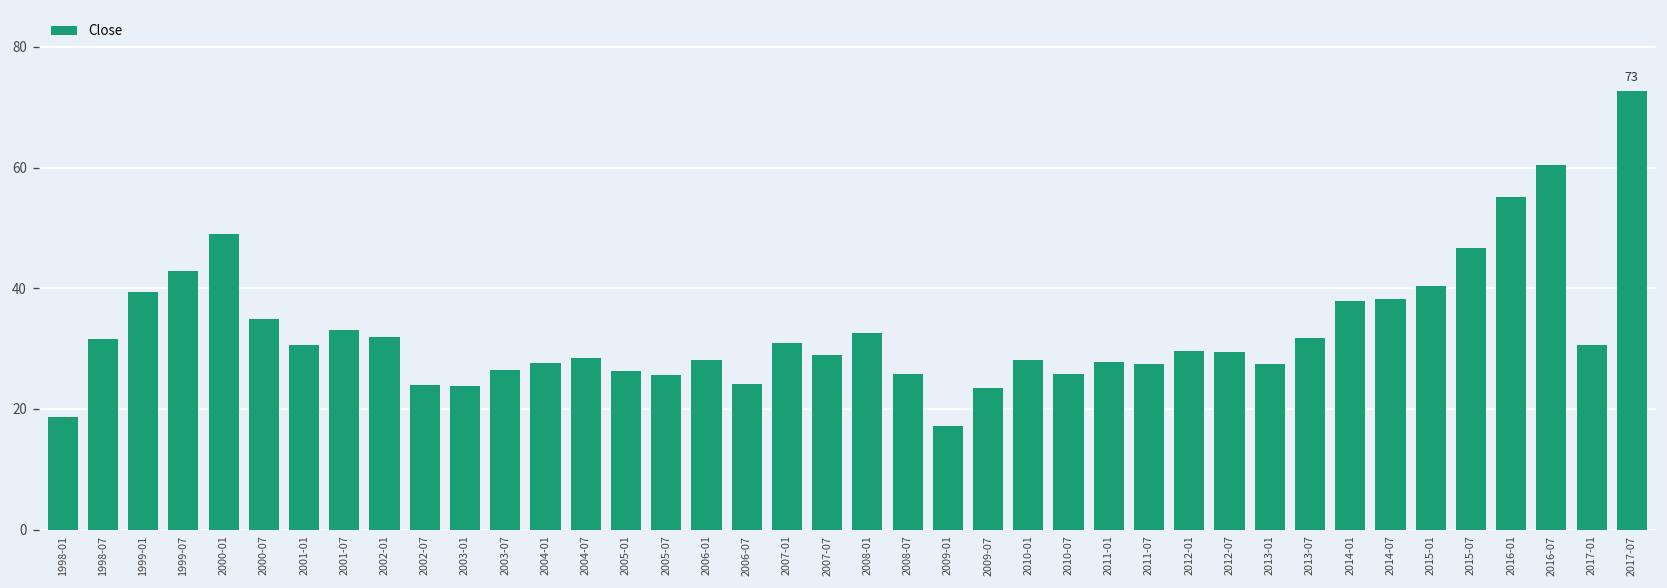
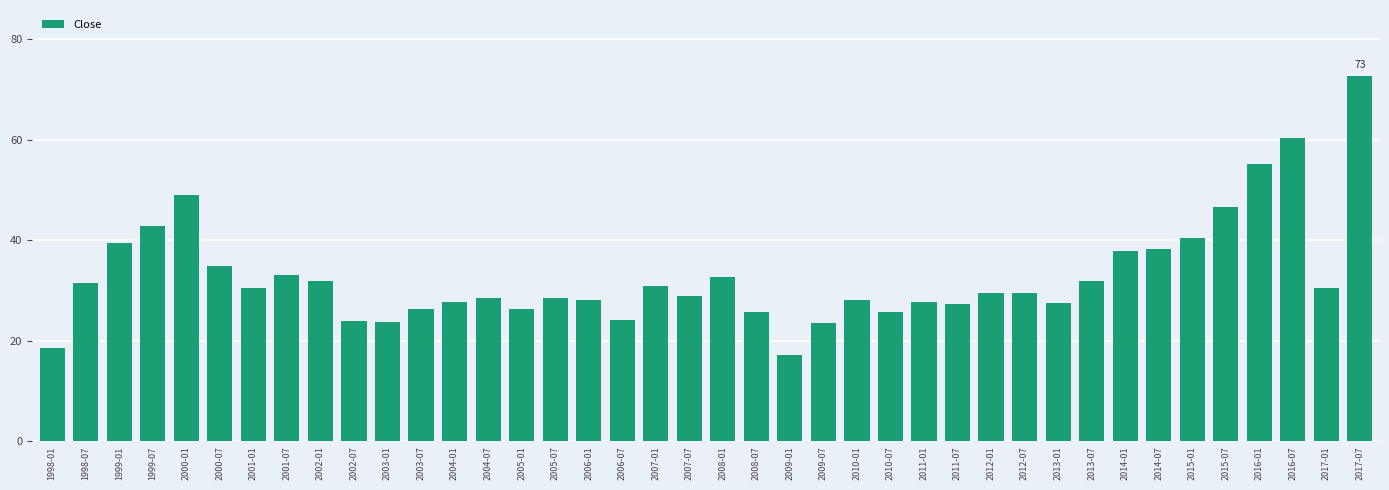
2005-07: 26 -> 28
